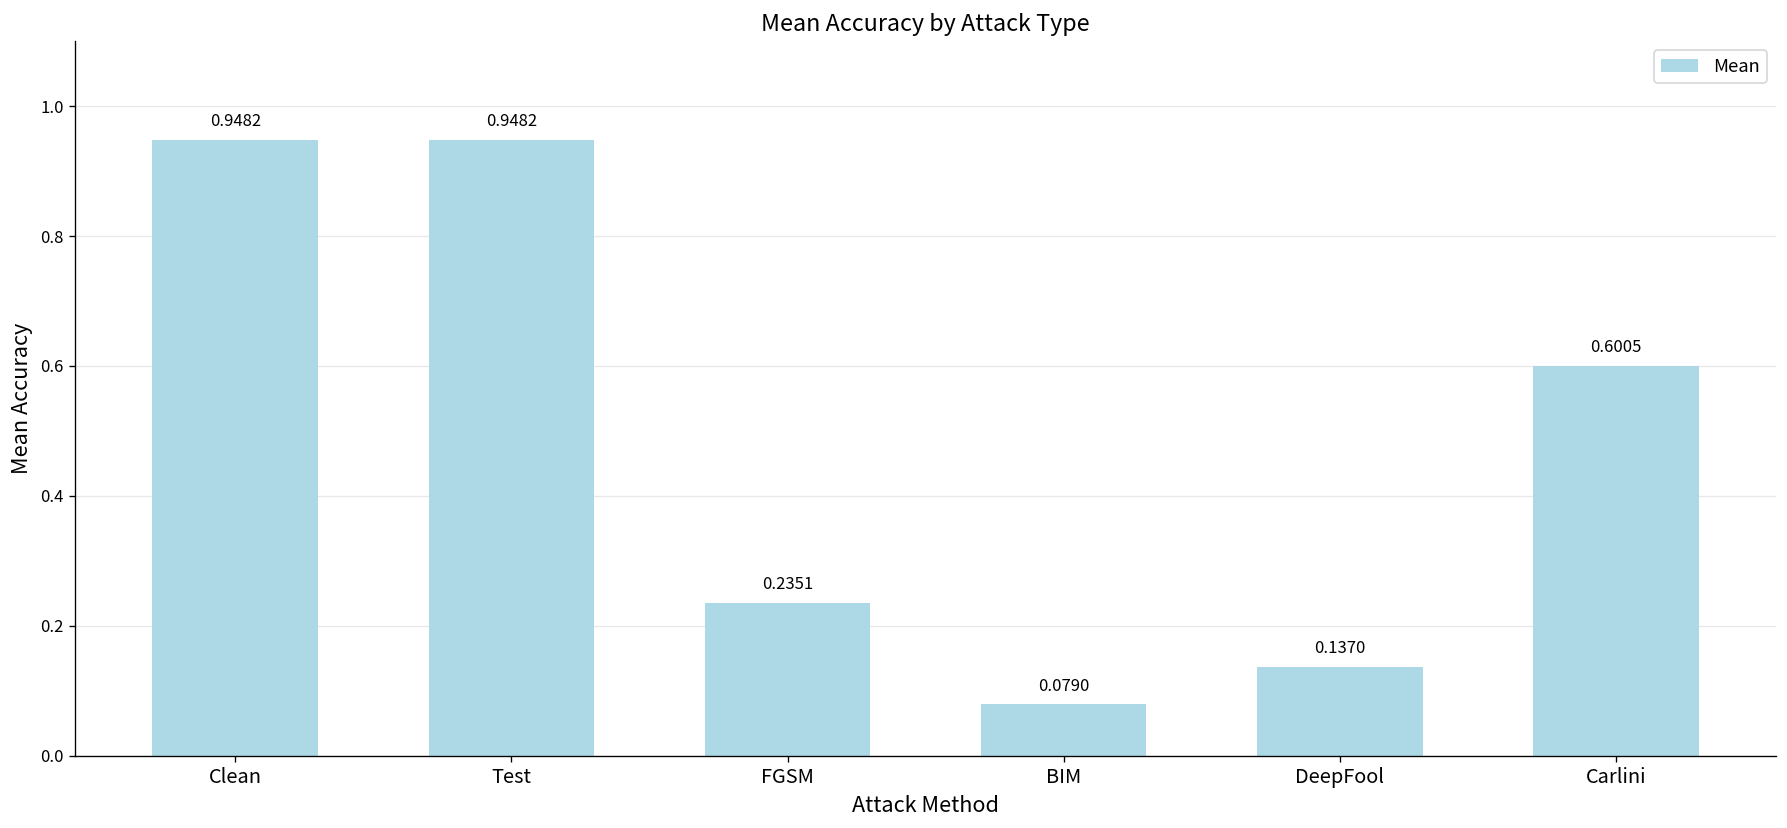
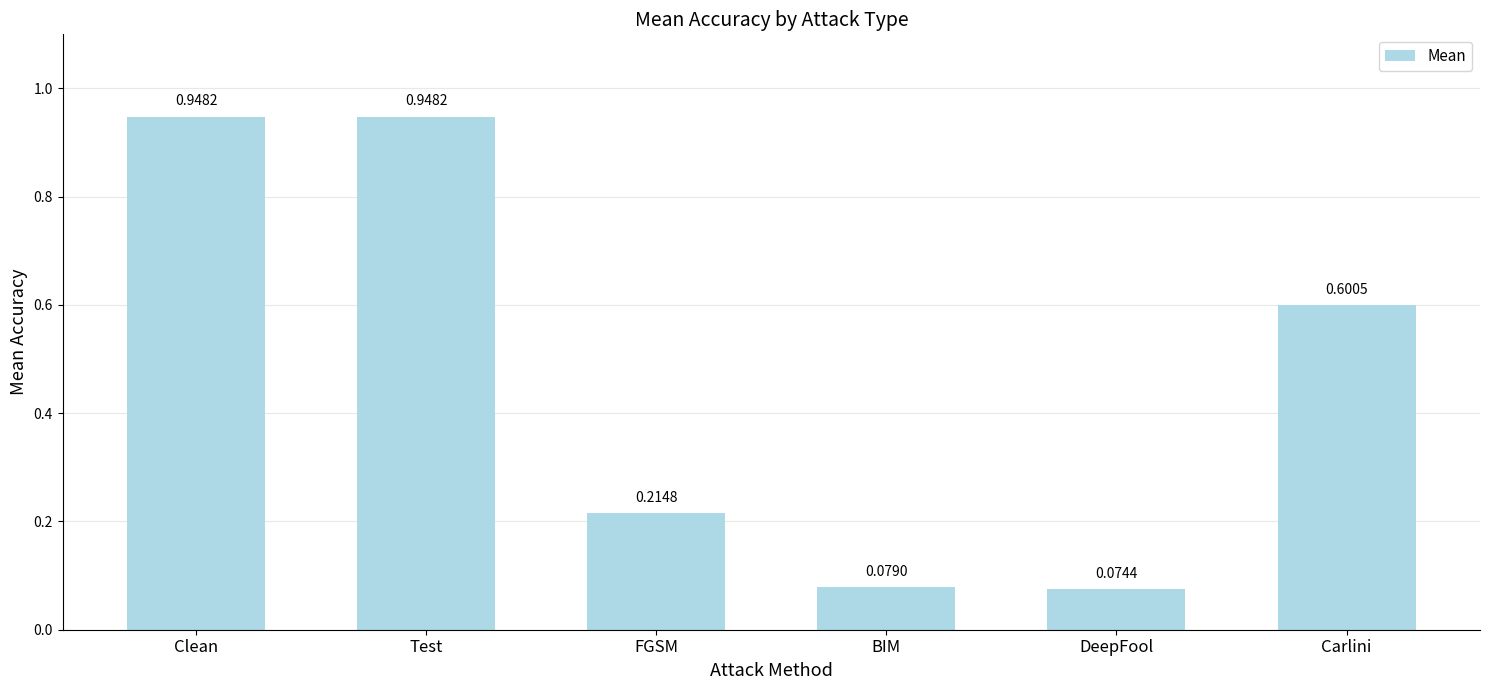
FGSM: 0.2351 -> 0.2148
DeepFool: 0.1370 -> 0.0744
